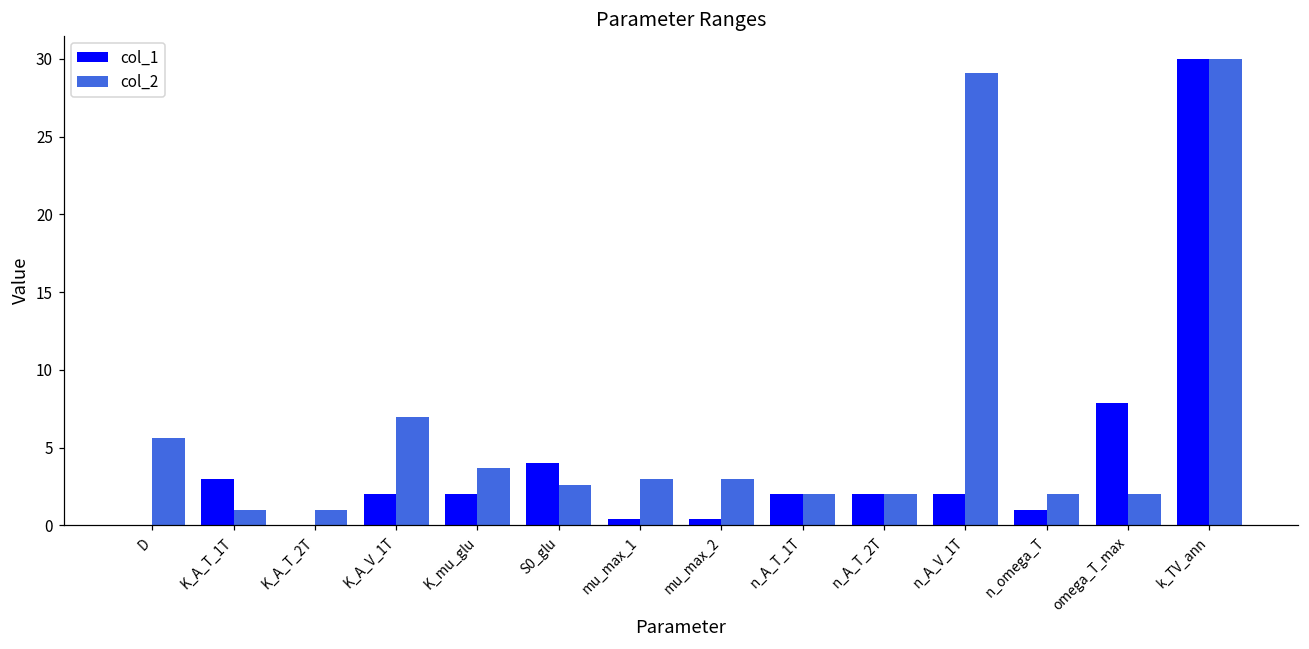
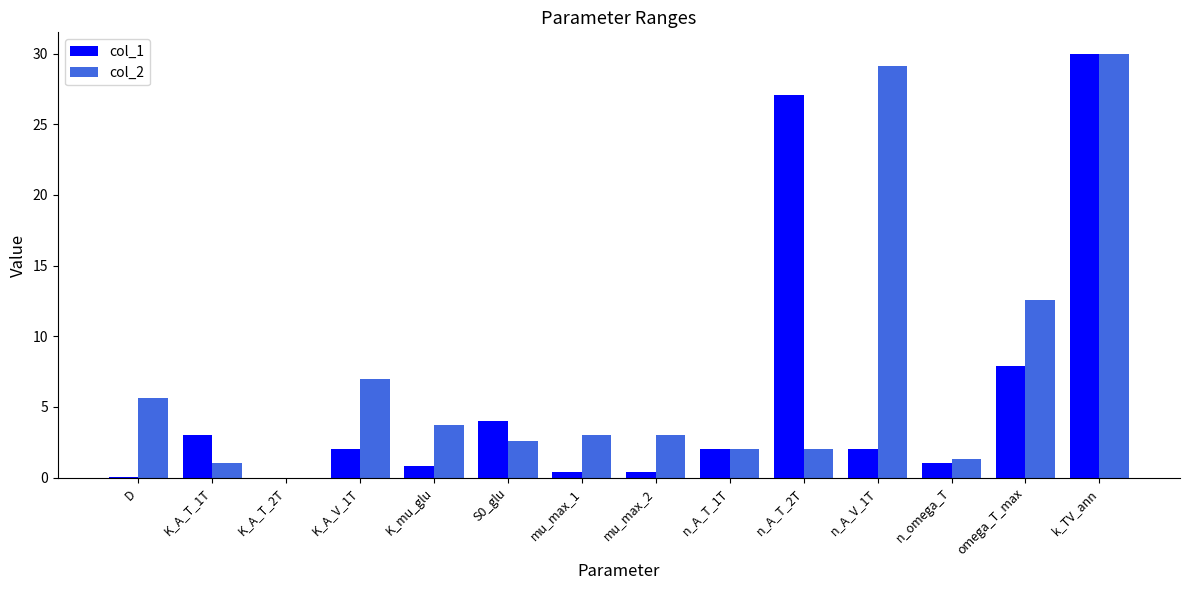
col_2, K_A_T_2T: 1 -> 0
col_1, K_mu_glu: 2.0 -> 0.8
col_1, n_A_T_2T: 2.0 -> 27.1
col_2, n_omega_T: 2.0 -> 1.3
col_2, omega_T_max: 2.0 -> 12.6
